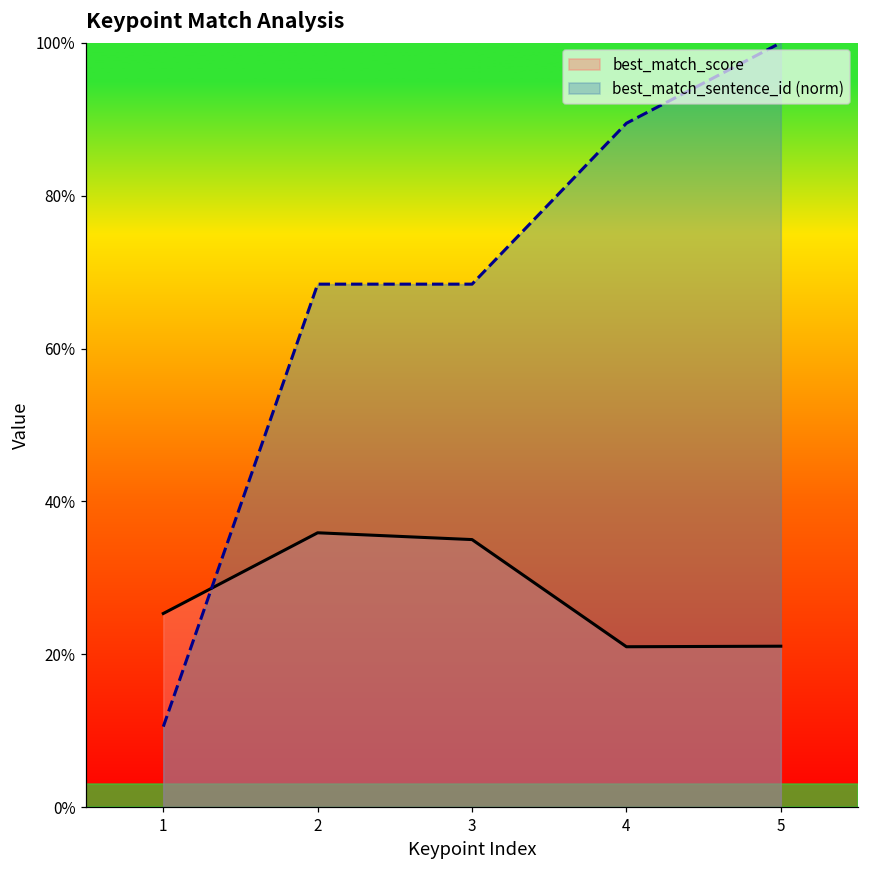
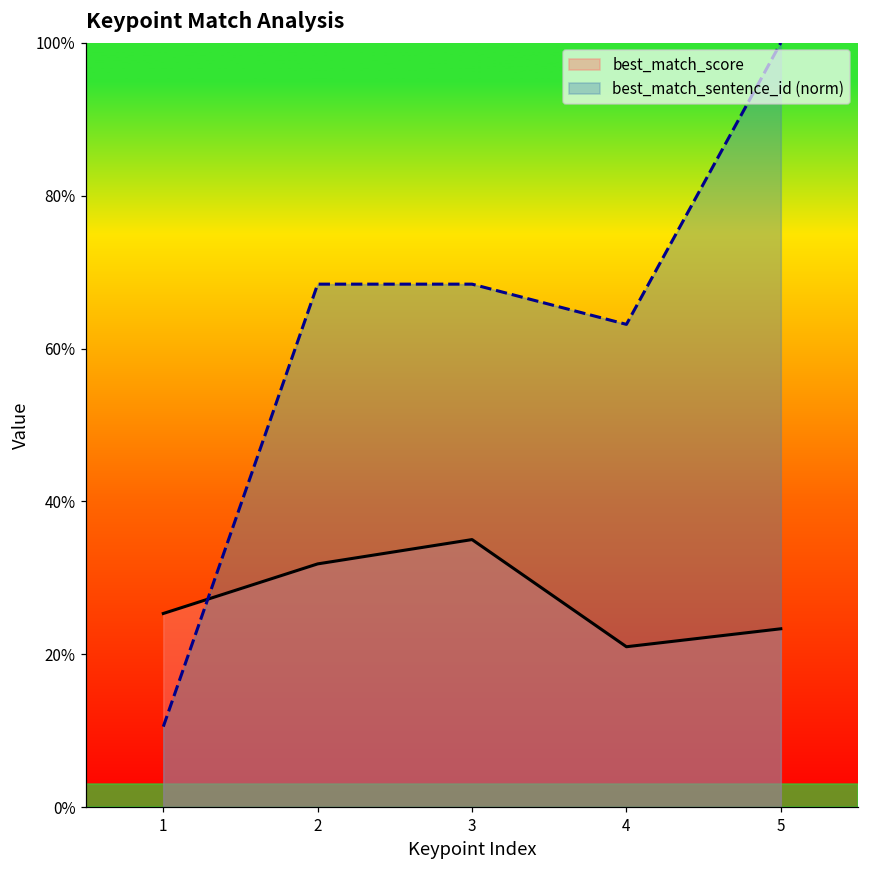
best_match_score, 2: 36% -> 32%
best_match_sentence_id (norm), 4: 89% -> 63%
best_match_score, 5: 21% -> 23%
